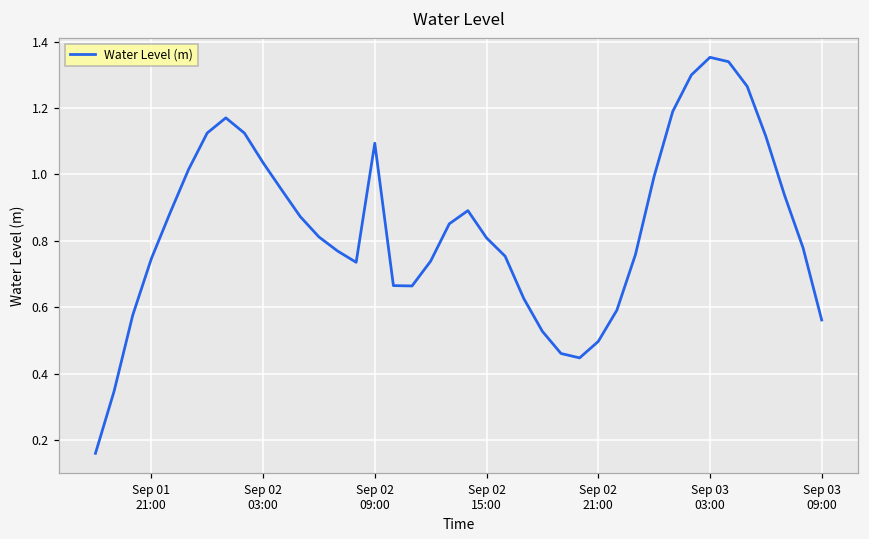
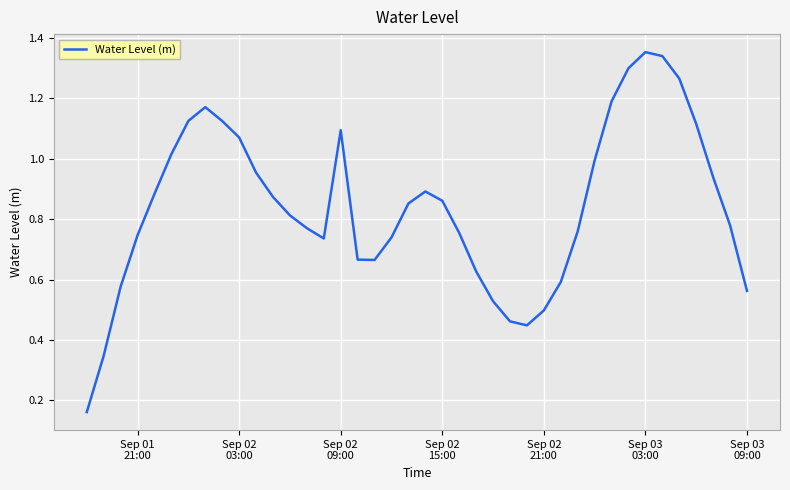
Sep 02 03:00: 1.04 -> 1.07
Sep 02 15:00: 0.81 -> 0.86
